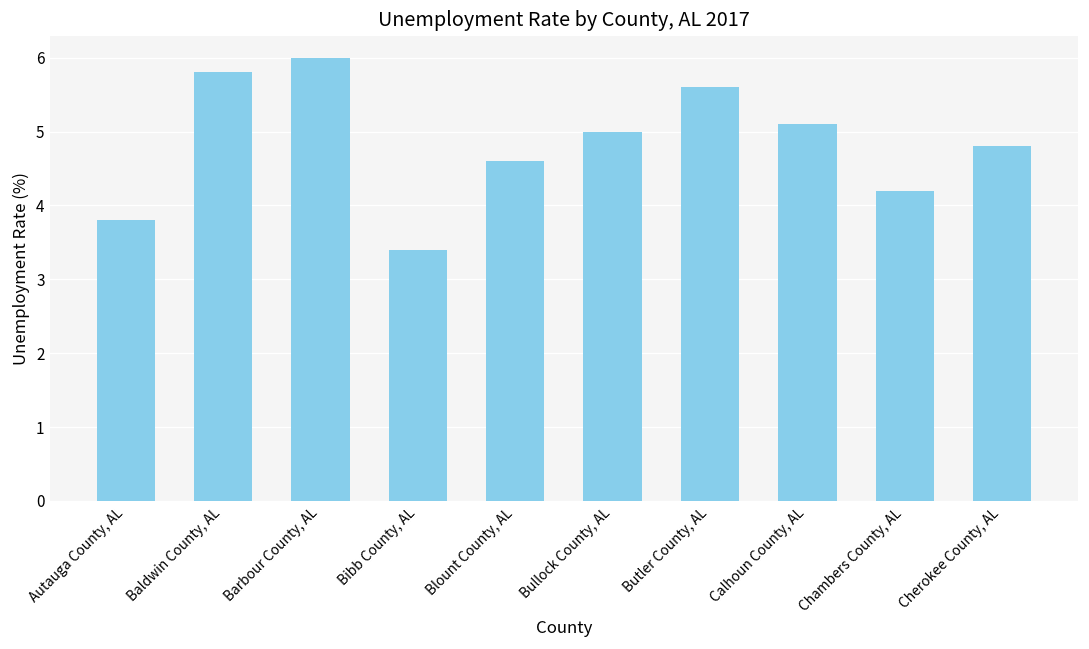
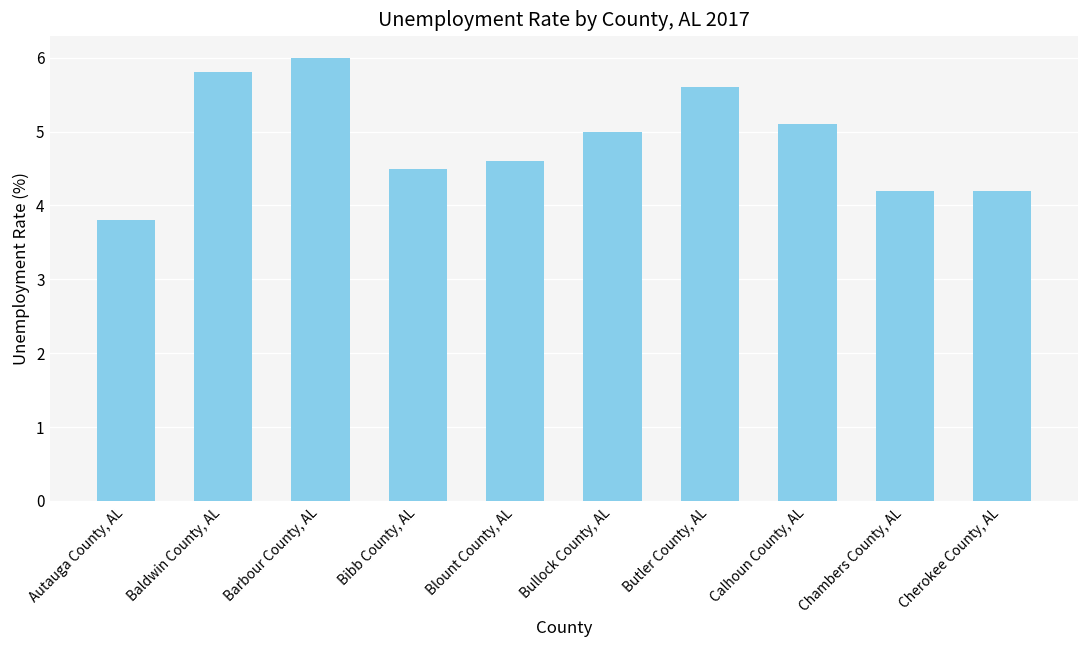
Bibb County, AL: 3.4 -> 4.5
Cherokee County, AL: 4.8 -> 4.2
